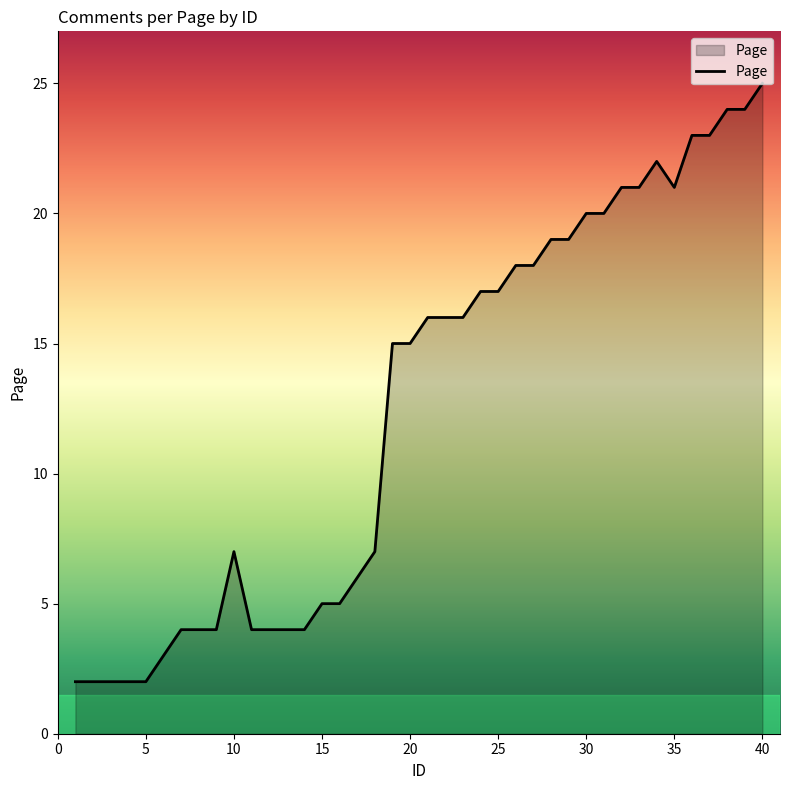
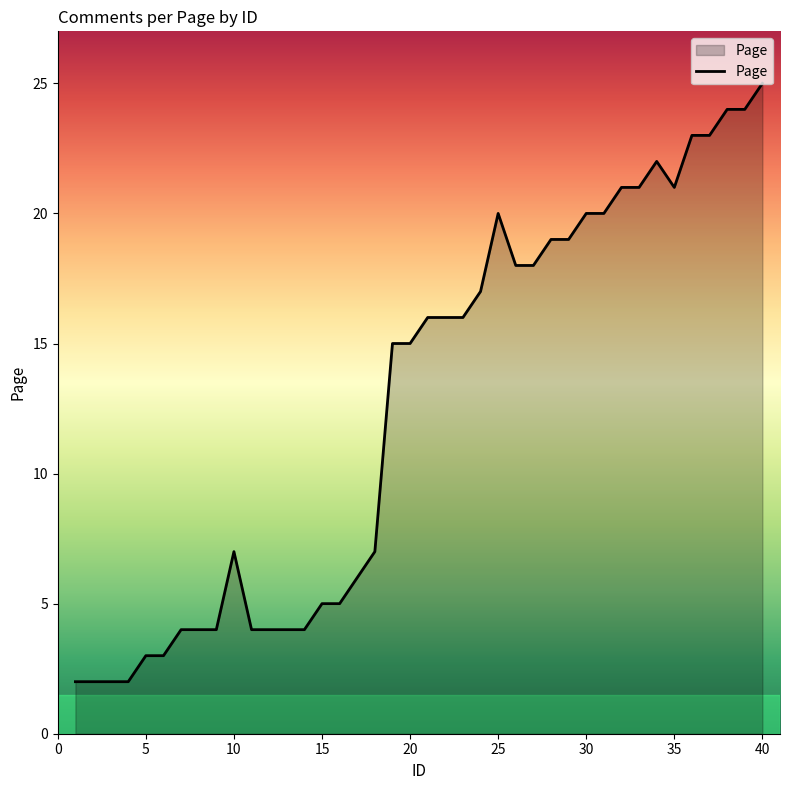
5: 2 -> 3
25: 17 -> 20
